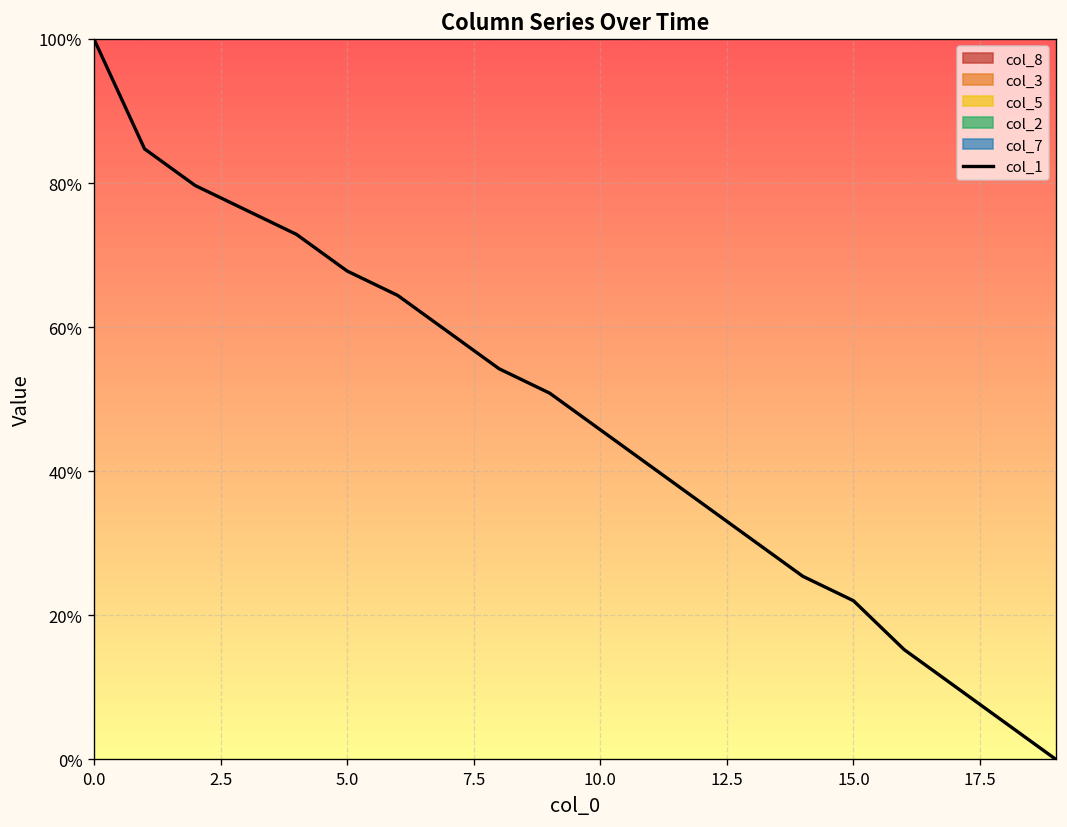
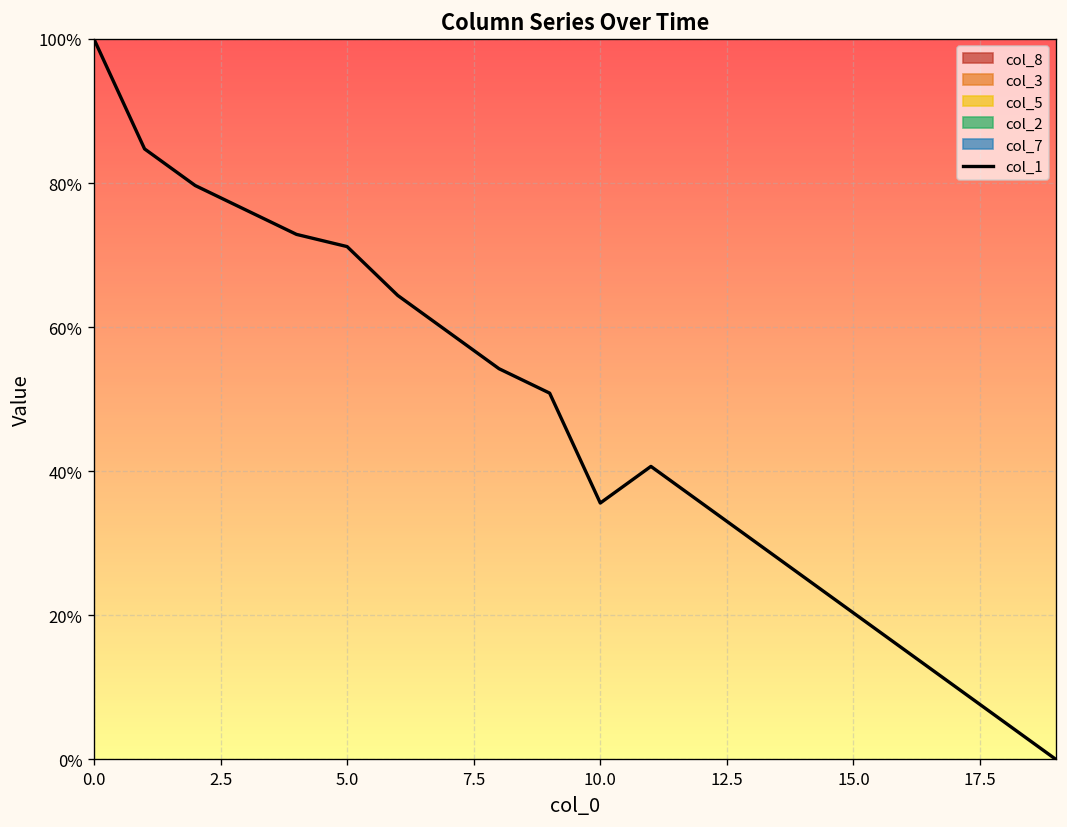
col_1, 5.0: 68% -> 71%
col_1, 10.0: 46% -> 36%
col_1, 15.0: 22% -> 20%
